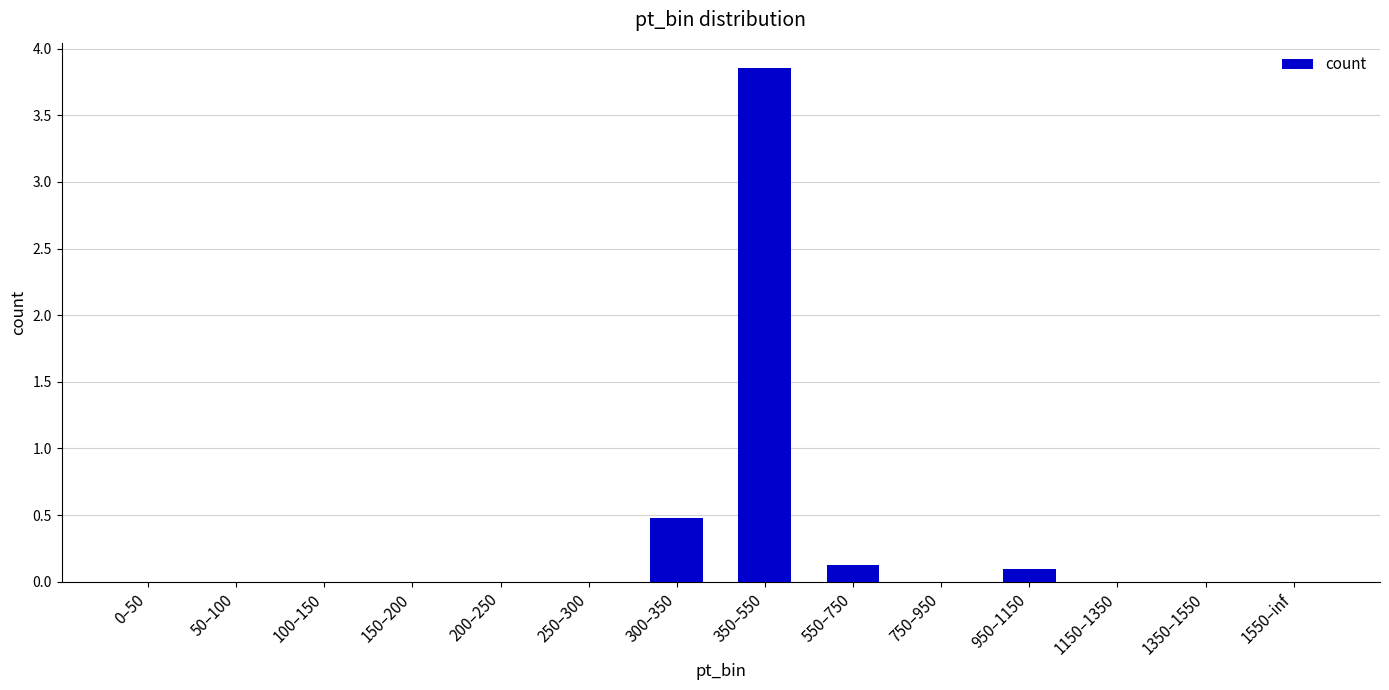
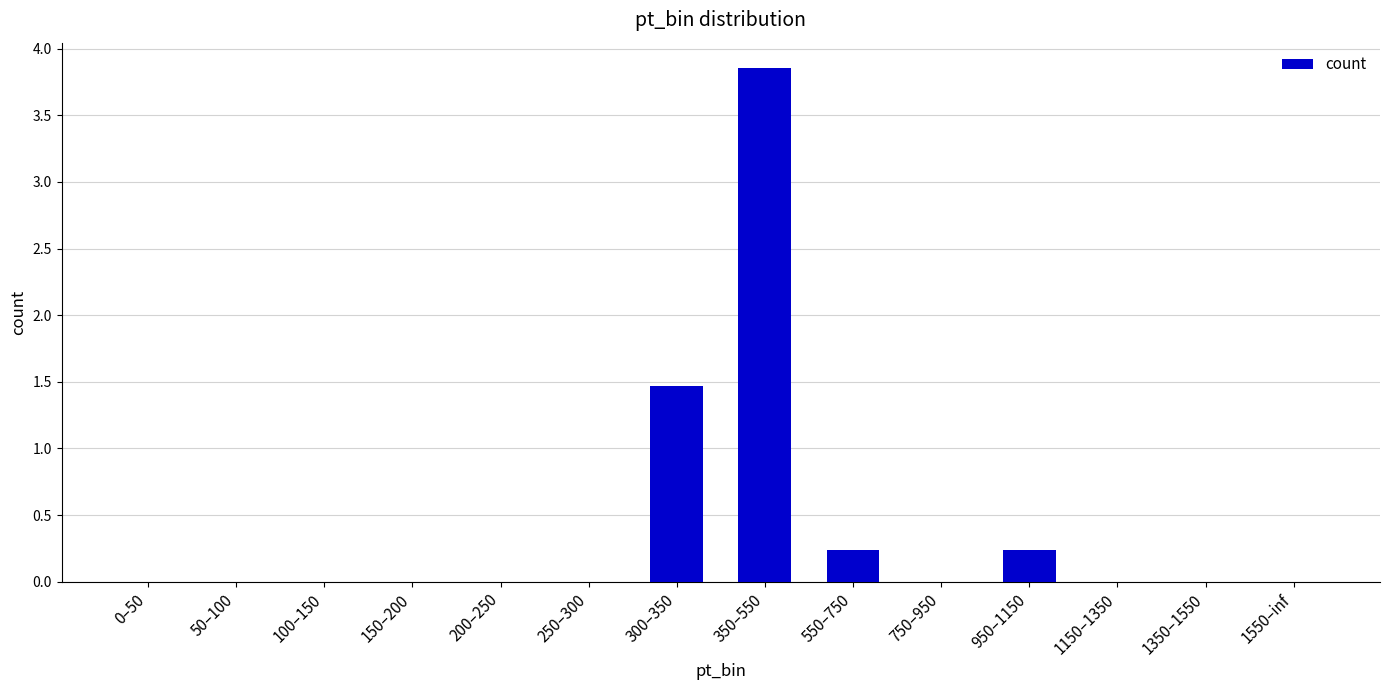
300–350: 0.48 -> 1.47
550–750: 0.13 -> 0.24
950–1150: 0.10 -> 0.24
